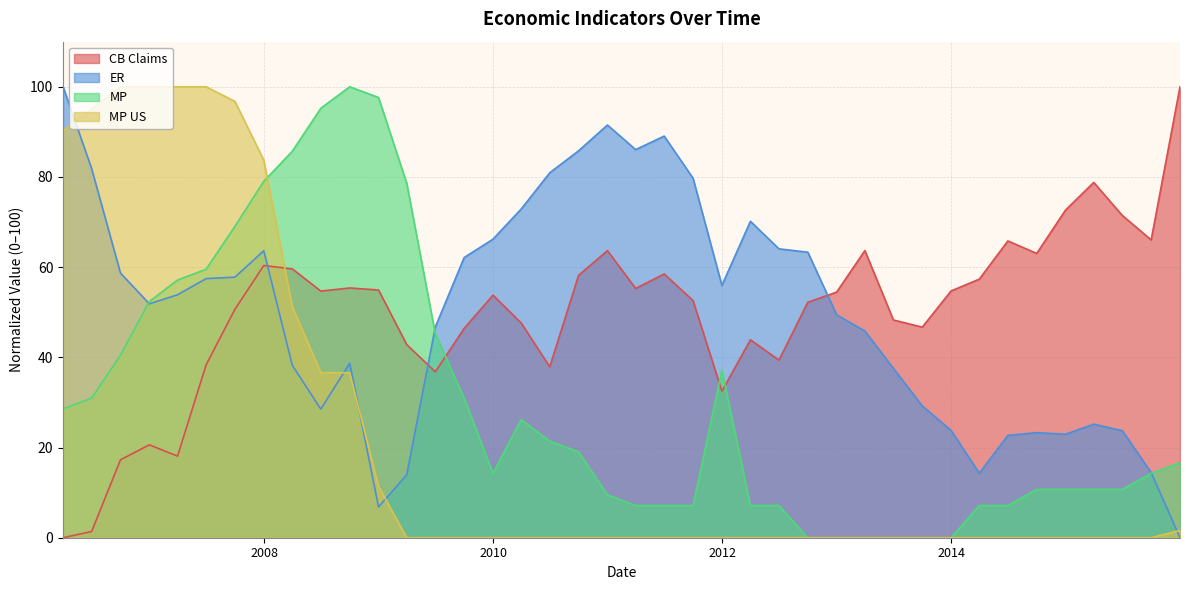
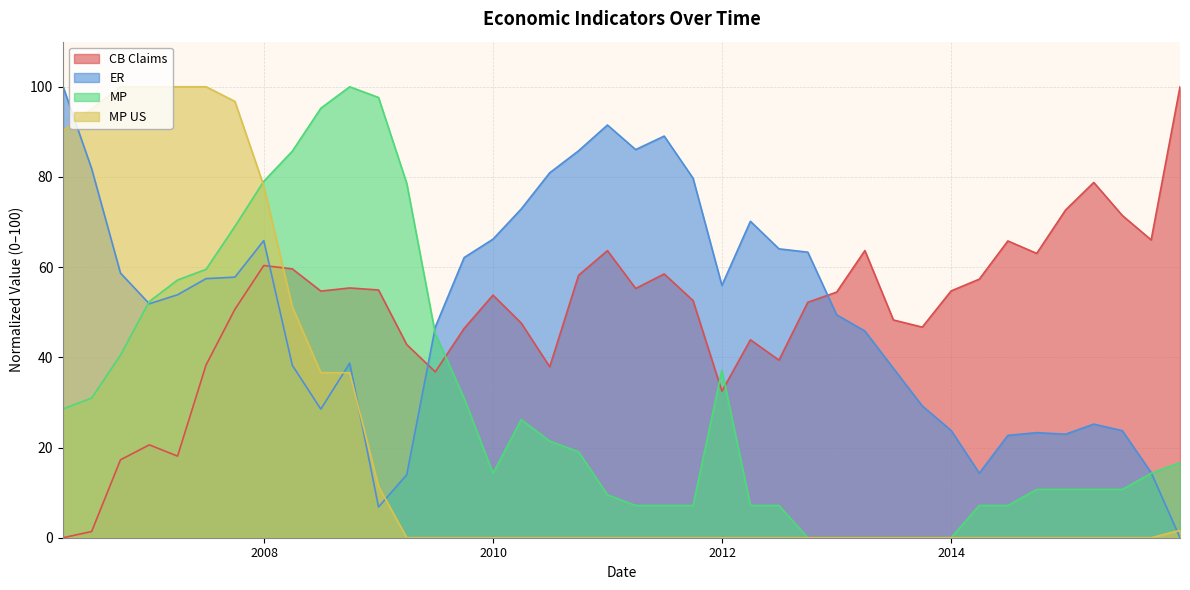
ER, 2008: 64 -> 66
MP US, 2008: 84 -> 78
